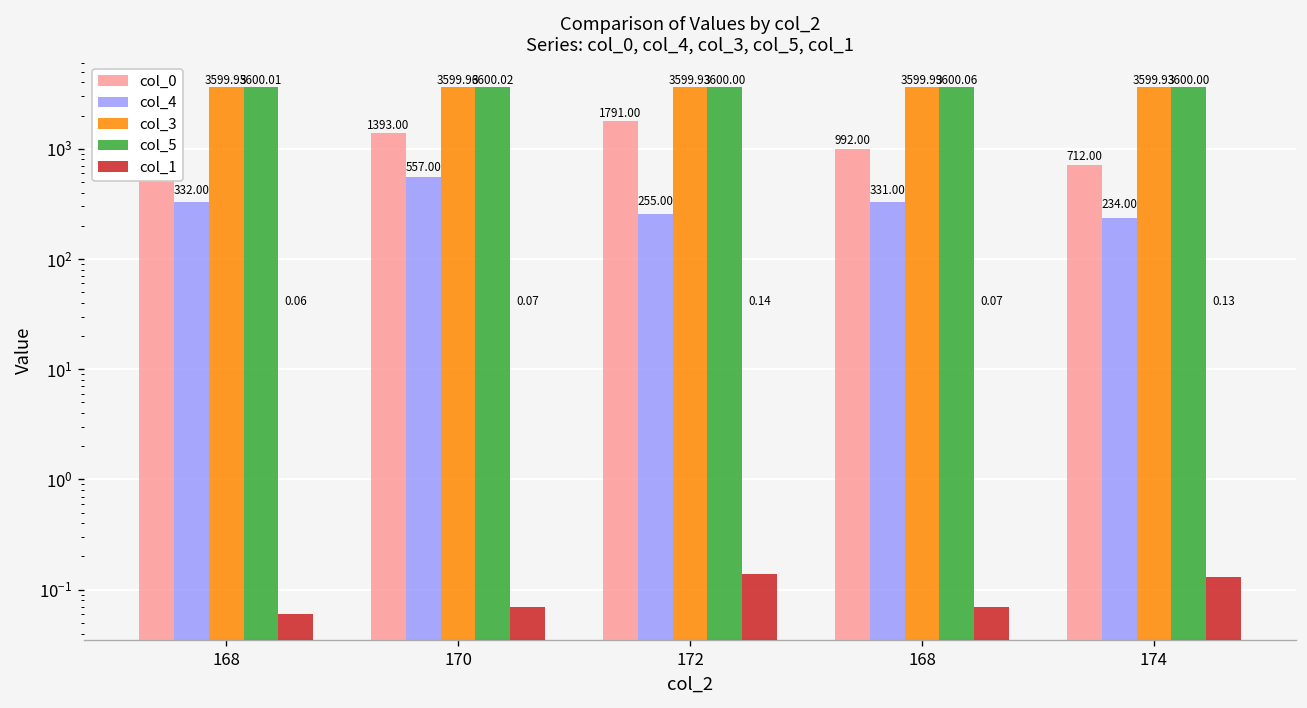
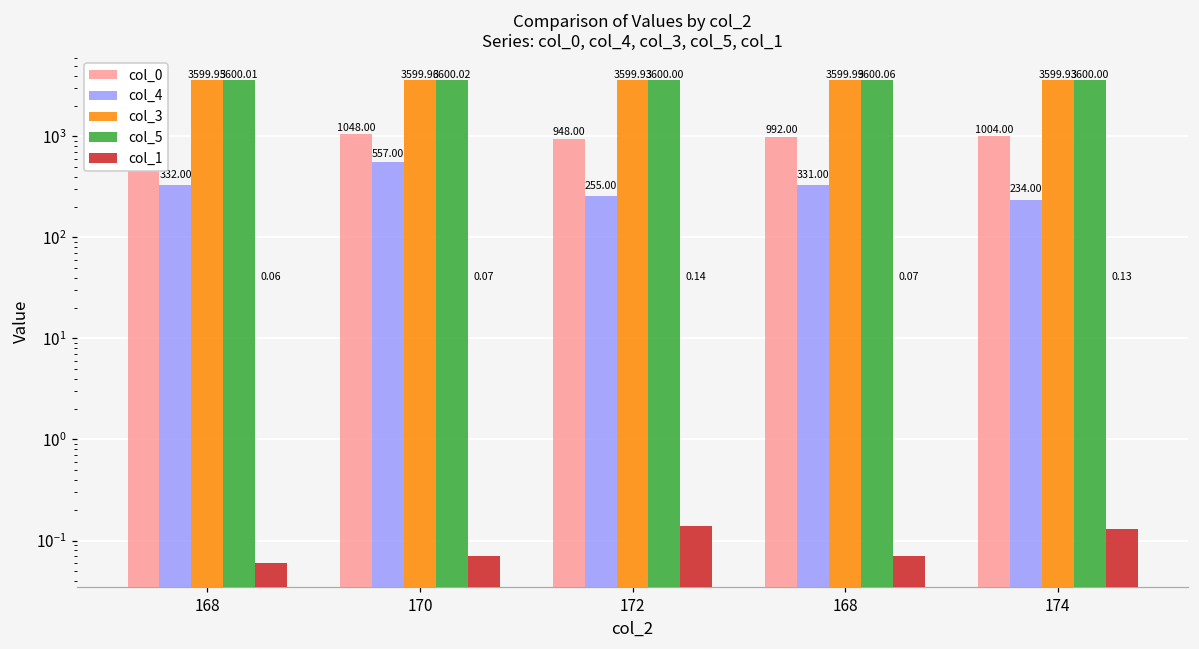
col_0, 170: 1393.00 -> 1048.00
col_0, 172: 1791.00 -> 948.00
col_0, 174: 712.00 -> 1004.00
